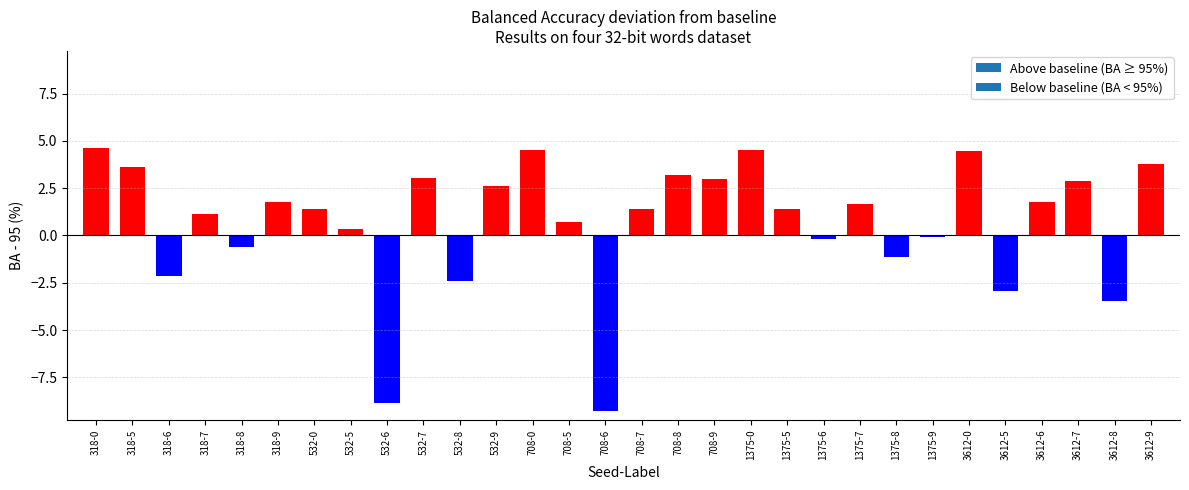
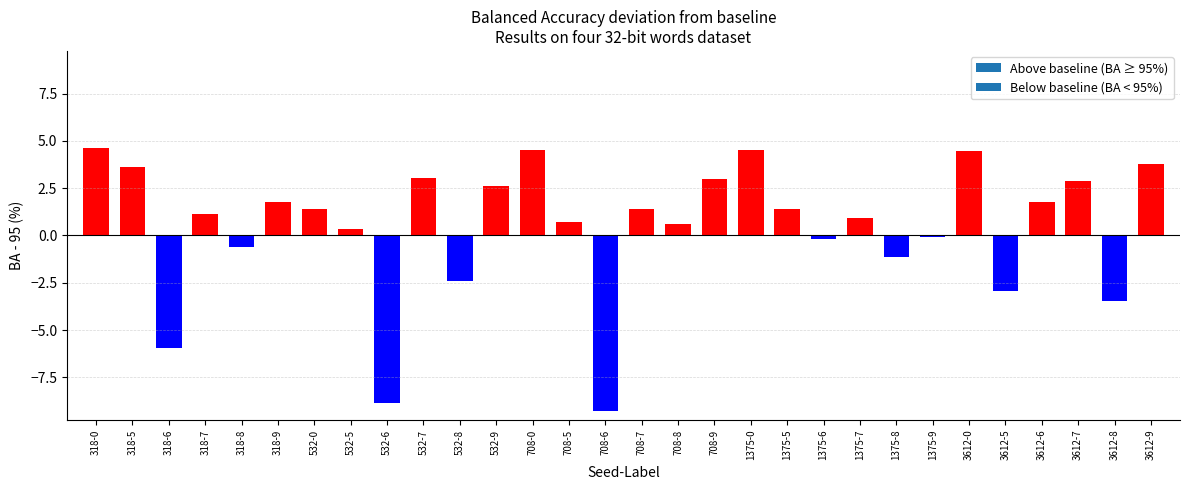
318-6: -2.1 -> -6.0
708-8: 3.2 -> 0.6
1375-7: 1.6 -> 0.9
